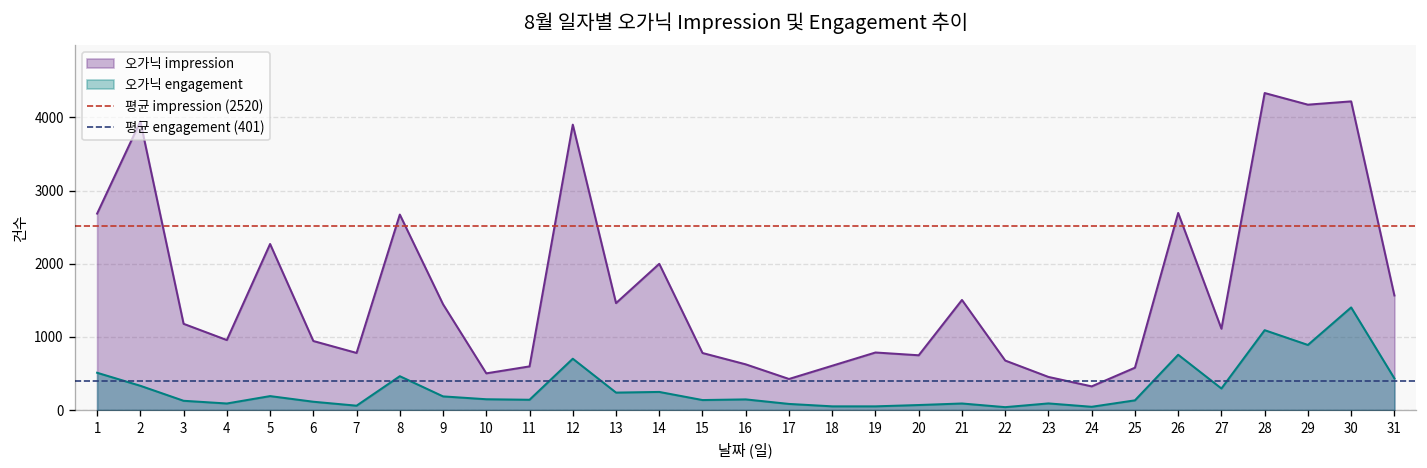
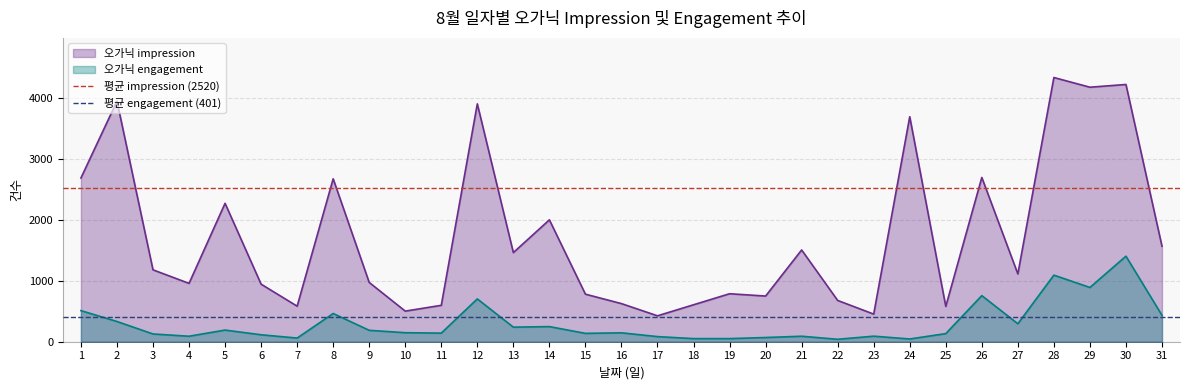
오가닉 impression, 7: 800 -> 600
오가닉 impression, 9: 1400 -> 1000
오가닉 impression, 24: 300 -> 3700
